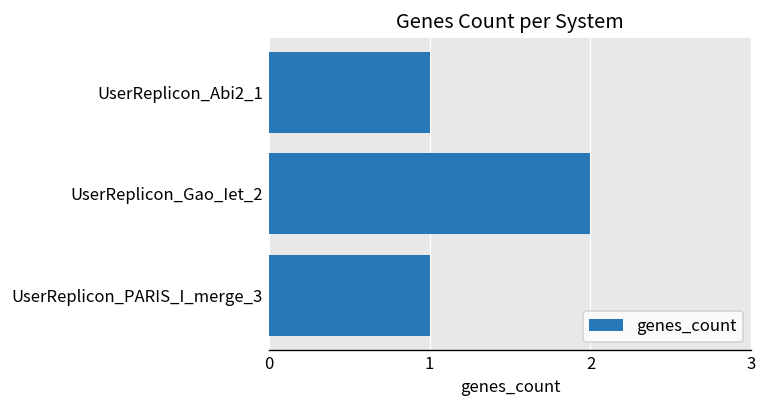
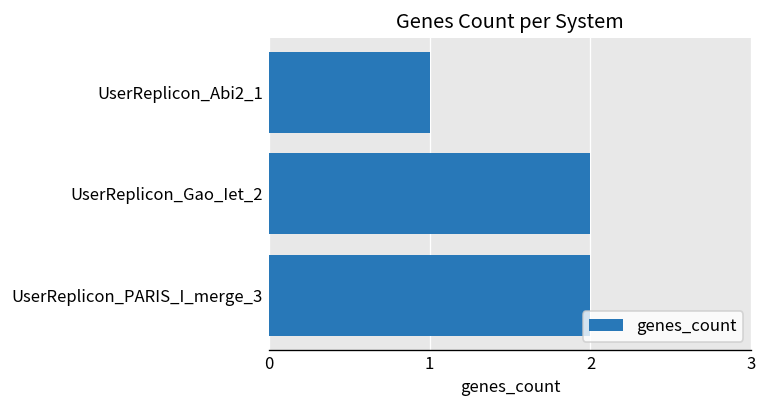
UserReplicon_PARIS_I_merge_3: 1 -> 2
